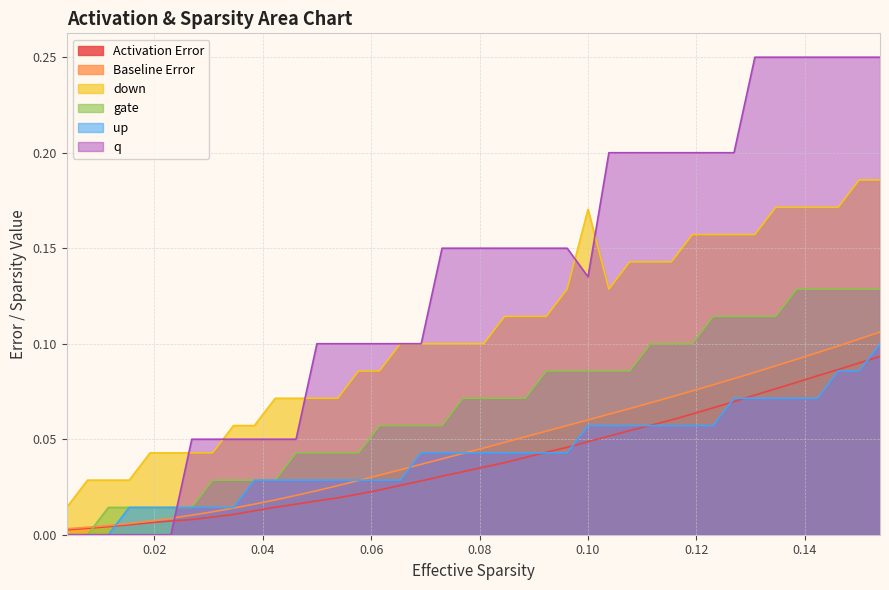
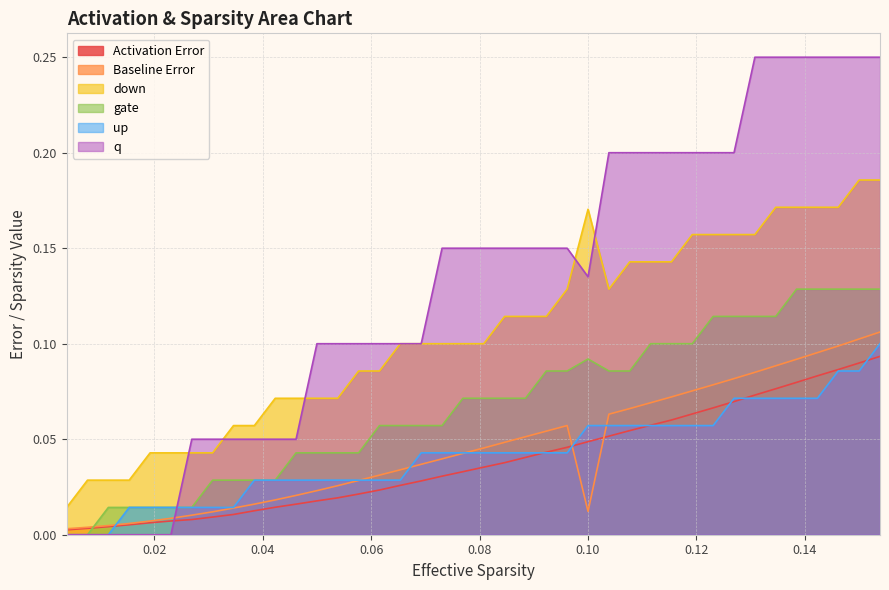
Baseline Error, 0.10: 0.060 -> 0.012
gate, 0.10: 0.086 -> 0.092
